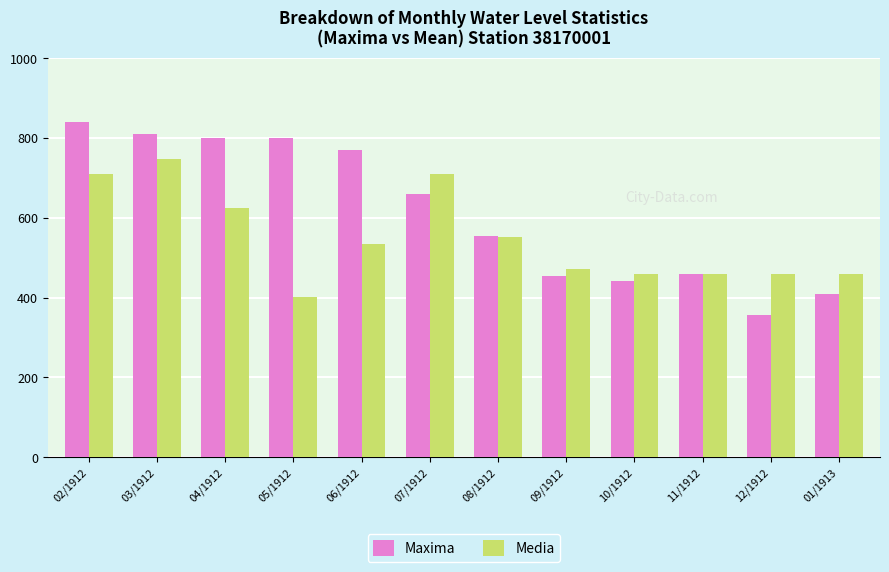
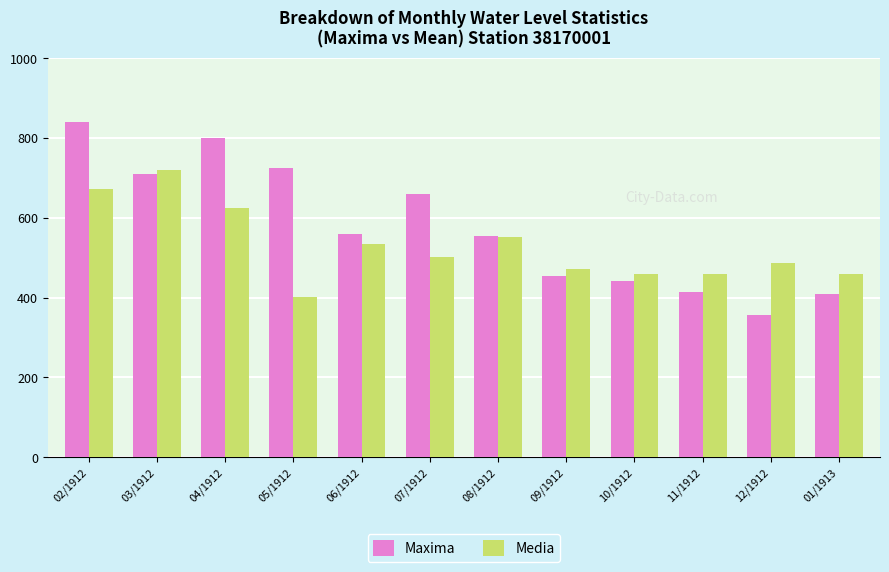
Media, 02/1912: 710 -> 670
Maxima, 03/1912: 810 -> 710
Media, 03/1912: 750 -> 720
Maxima, 05/1912: 800 -> 730
Maxima, 06/1912: 770 -> 560
Media, 07/1912: 710 -> 500
Maxima, 11/1912: 460 -> 420
Media, 12/1912: 460 -> 490
